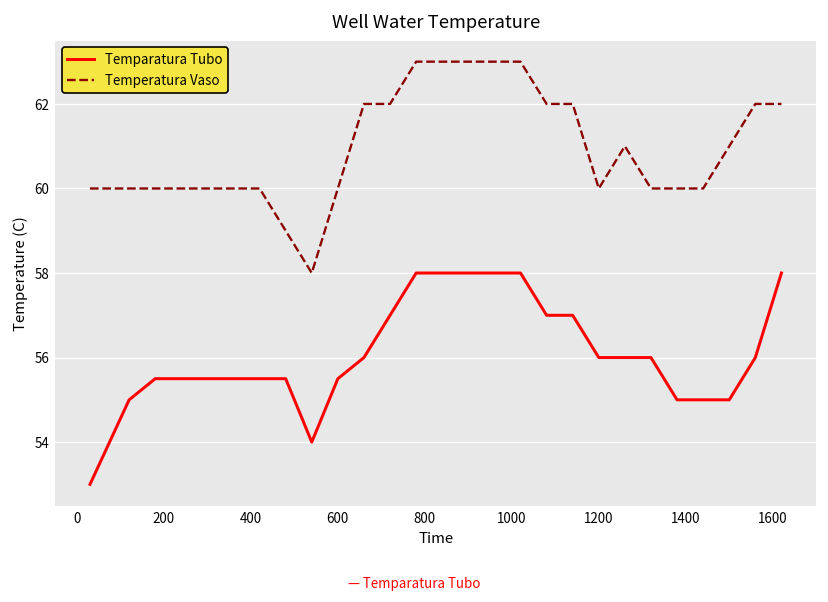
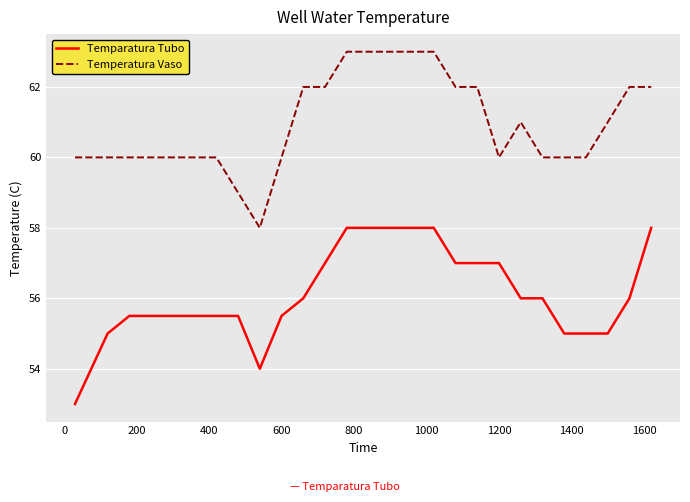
Temparatura Tubo, 1200: 56 -> 57
